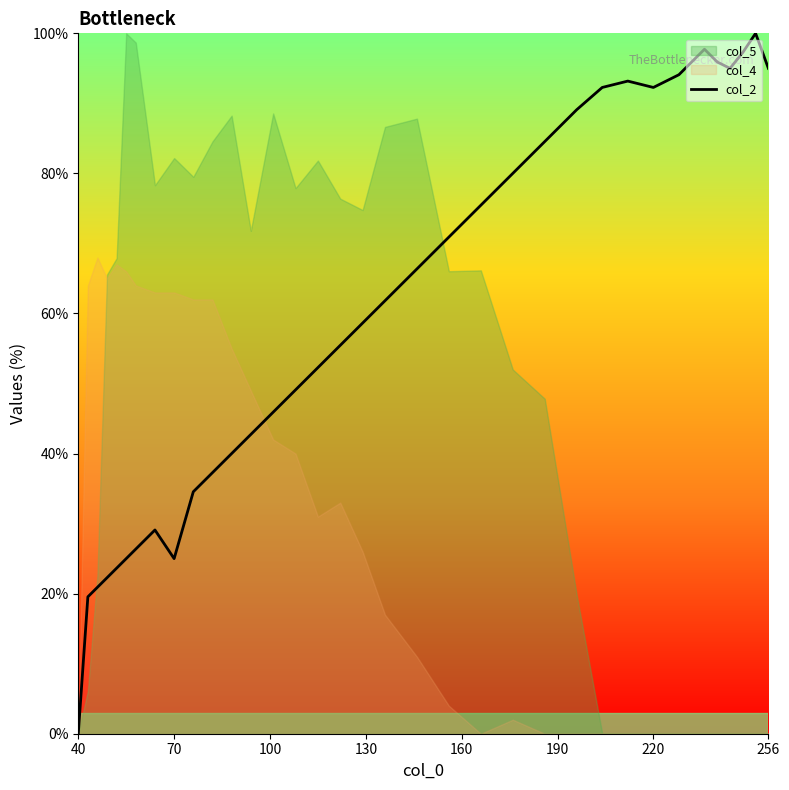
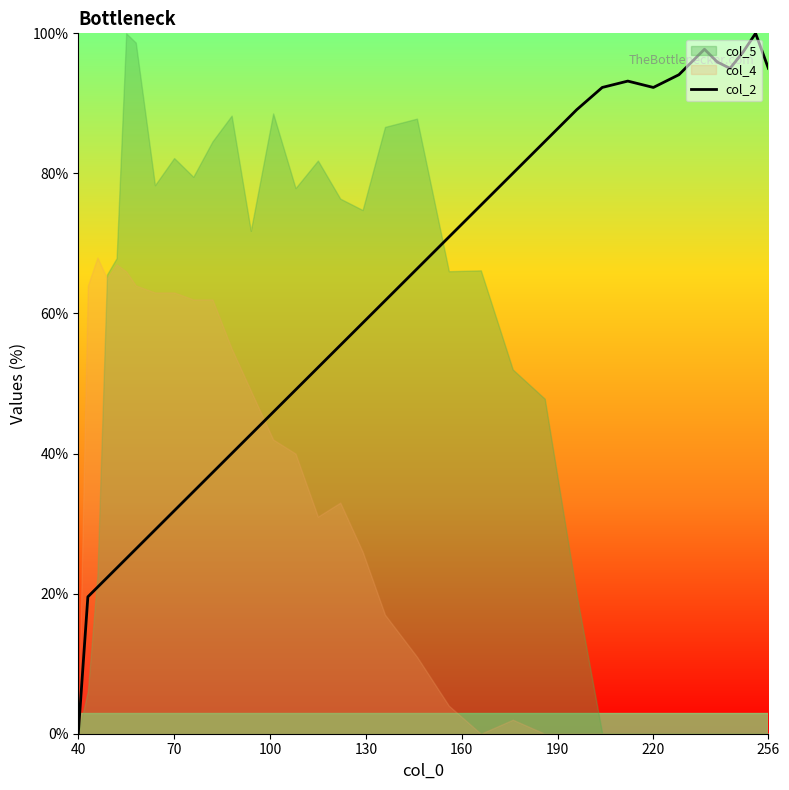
col_2, 70: 25% -> 32%
